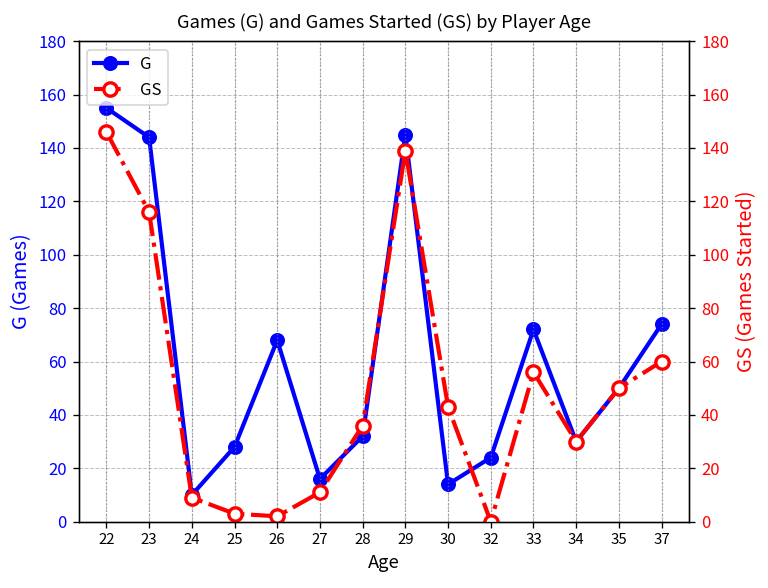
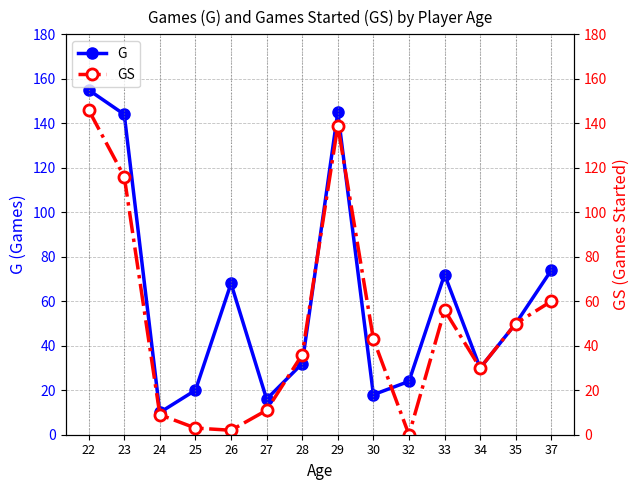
G, 25: 28 -> 20
G, 30: 14 -> 18
